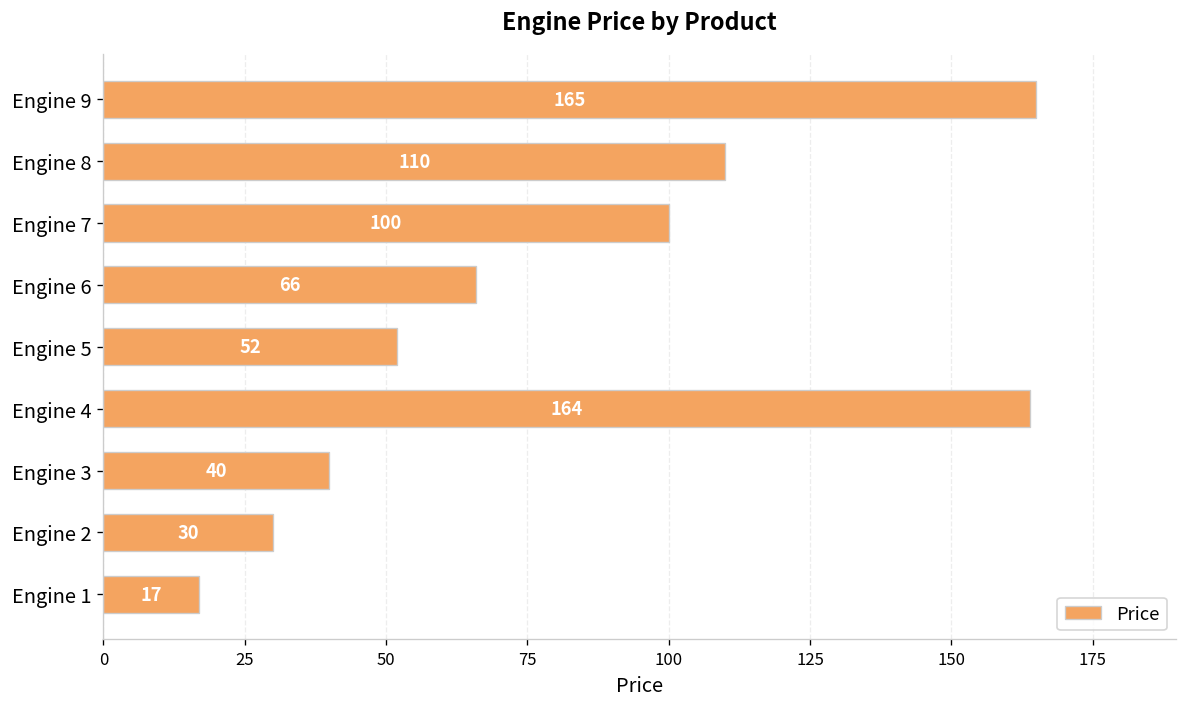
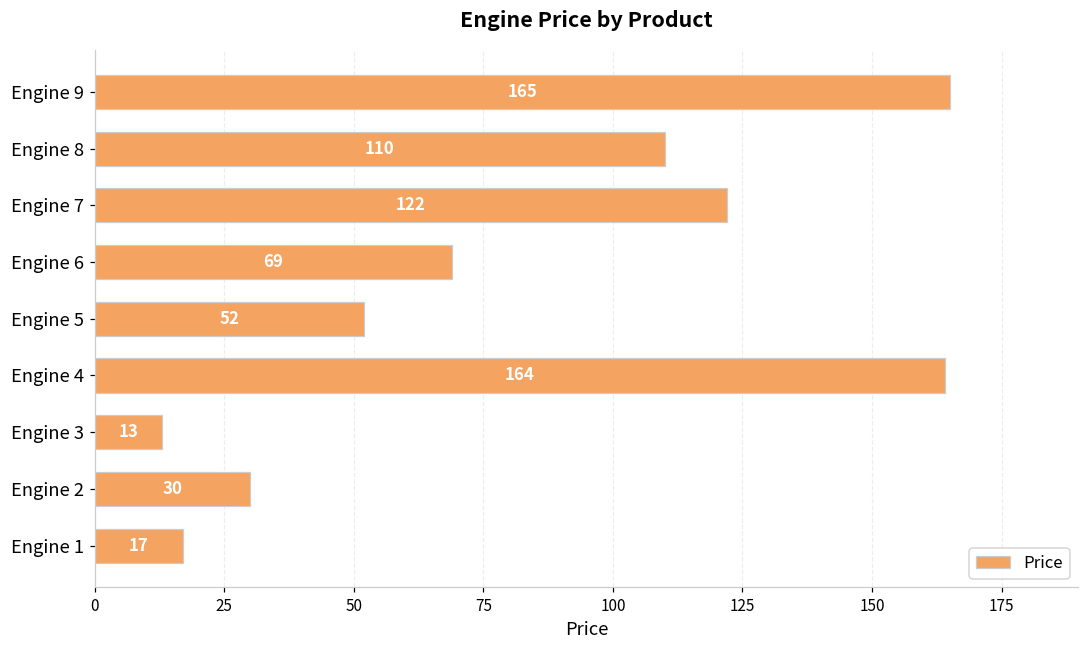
Engine 7: 100 -> 122
Engine 6: 66 -> 69
Engine 3: 40 -> 13
